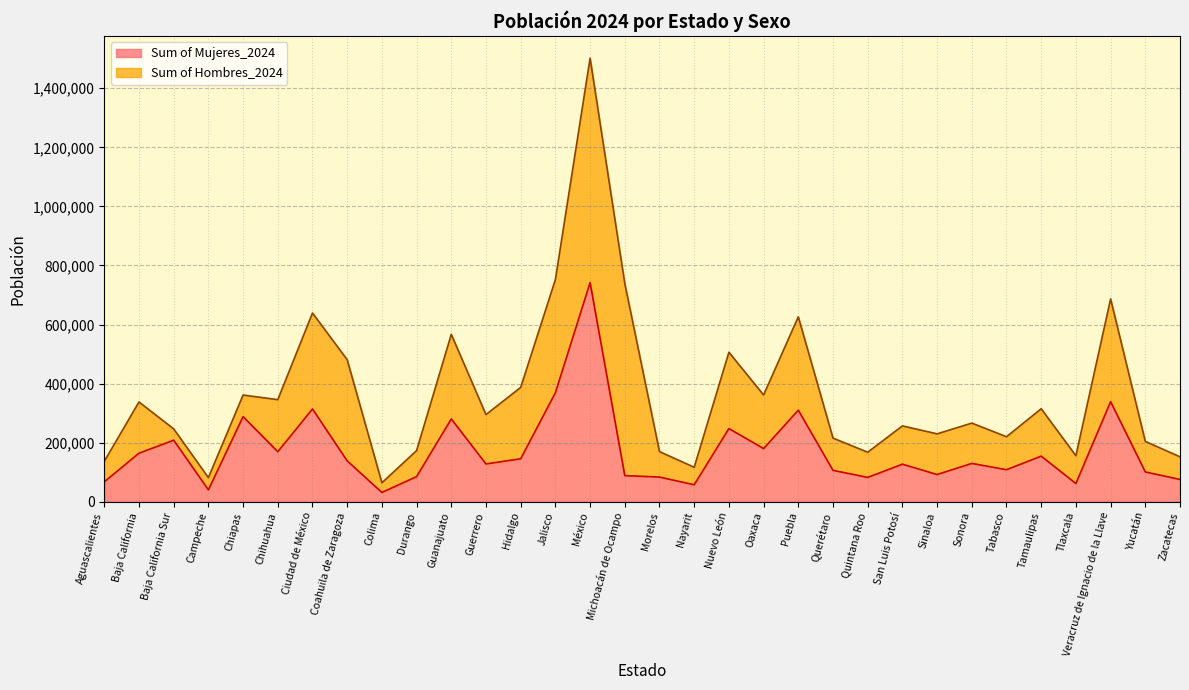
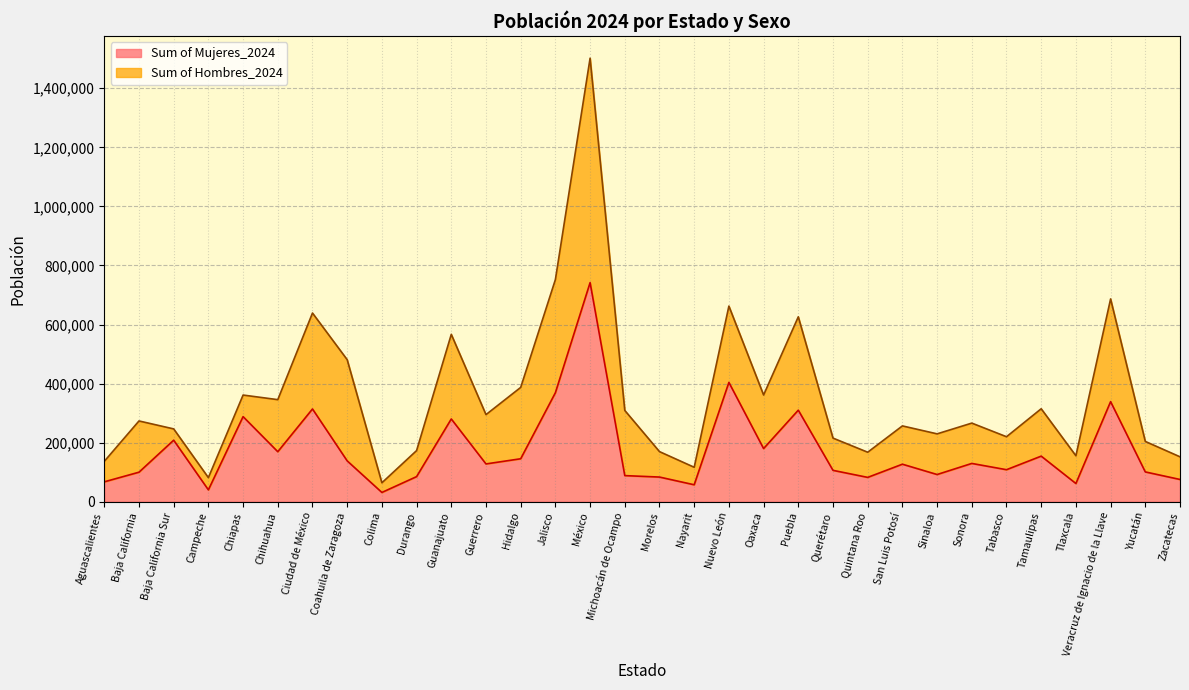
Sum of Mujeres_2024, Baja California: 160,000 -> 100,000
Sum of Hombres_2024, Michoacán de Ocampo: 650,000 -> 220,000
Sum of Mujeres_2024, Nuevo León: 250,000 -> 400,000
